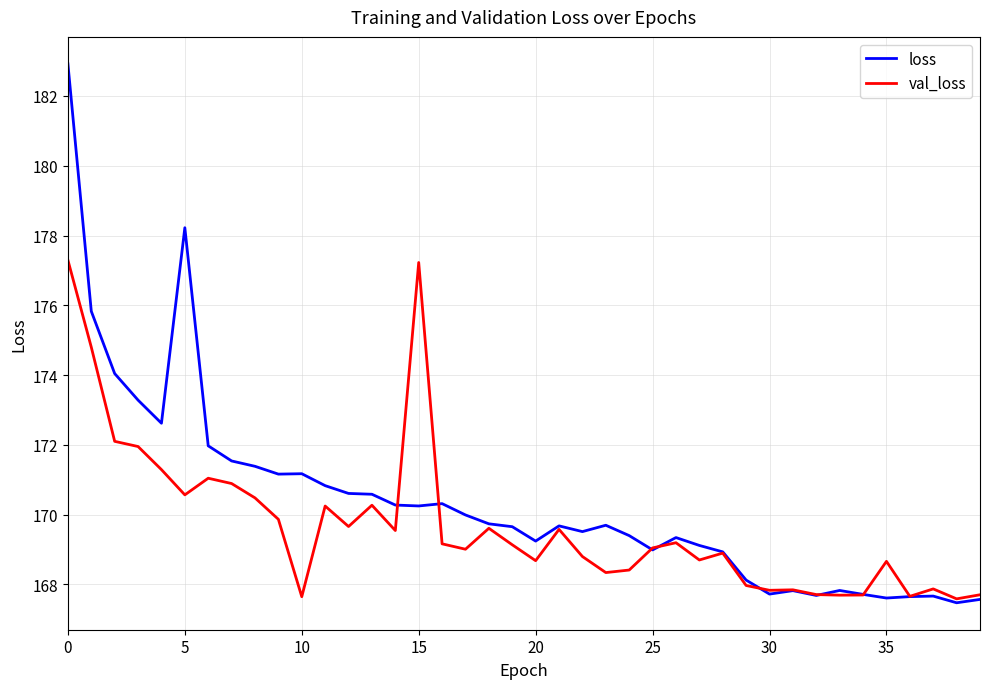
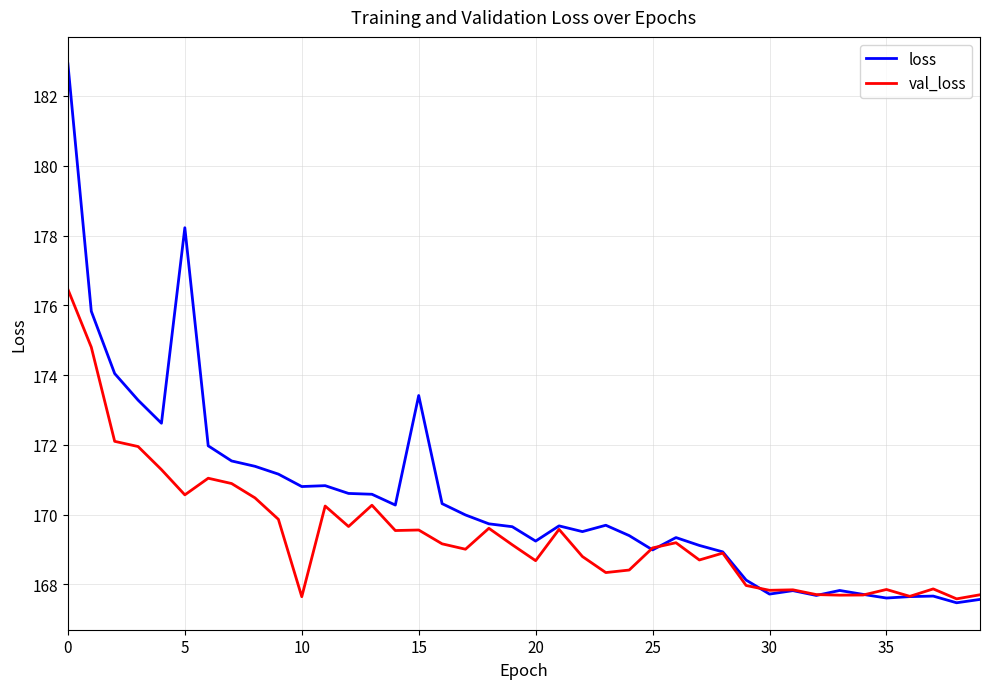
val_loss, 0: 177.3 -> 176.5
loss, 10: 171.2 -> 170.8
loss, 15: 170.2 -> 173.4
val_loss, 15: 177.2 -> 169.6
val_loss, 35: 168.7 -> 167.9
